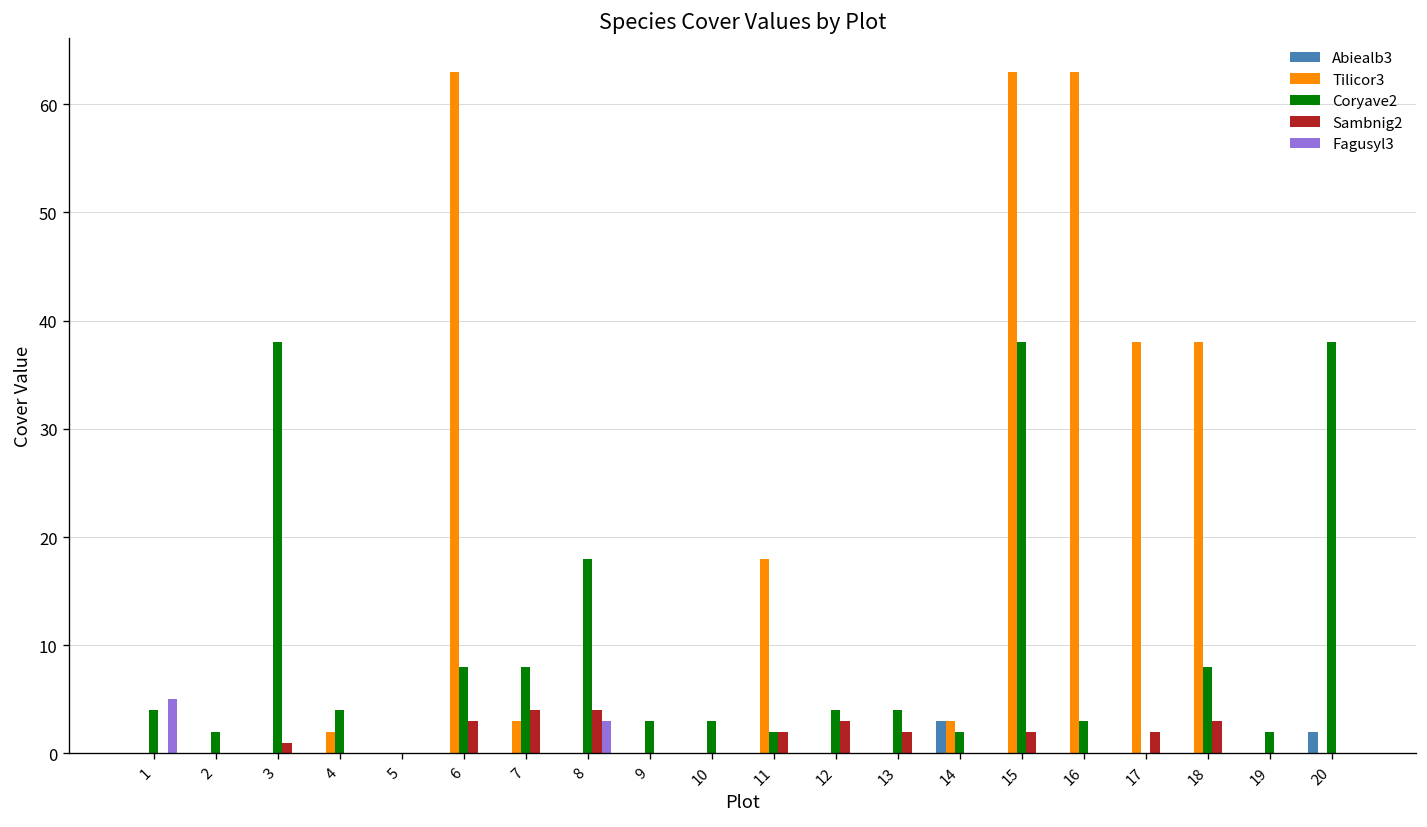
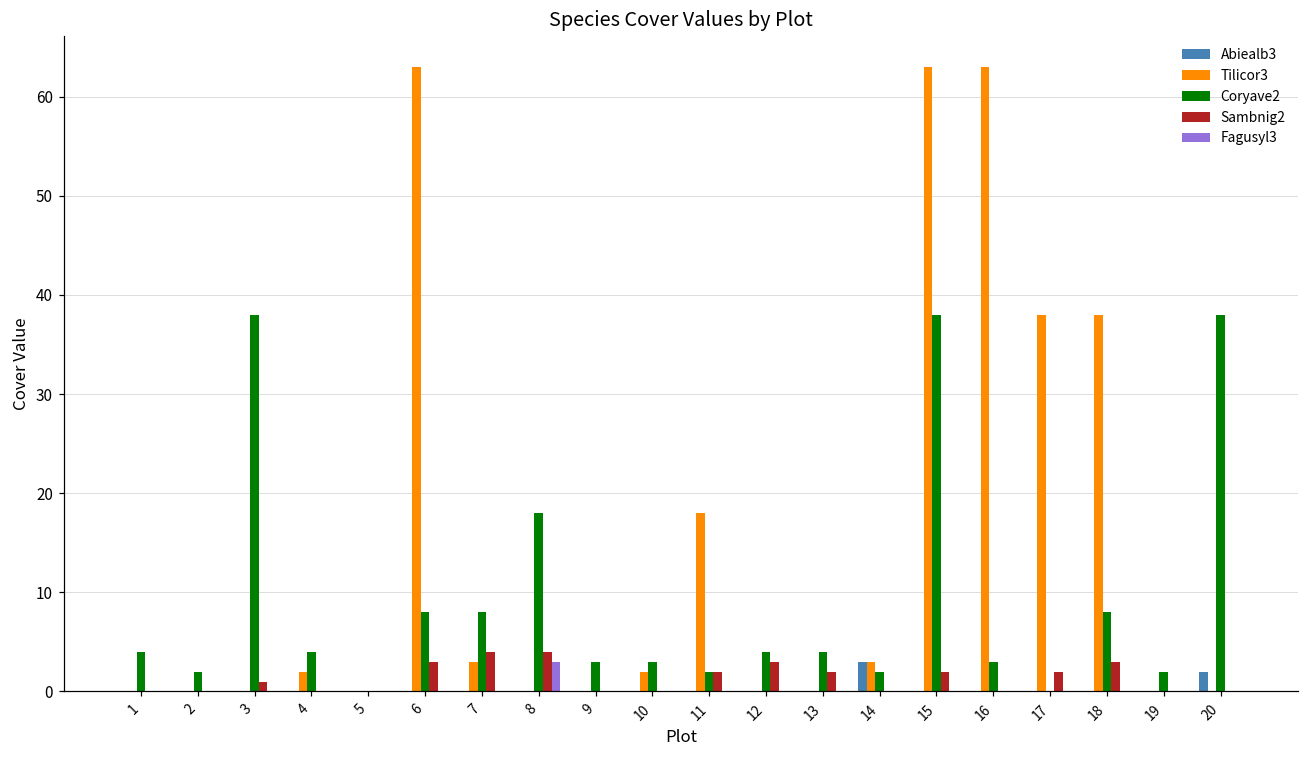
Fagusyl3, 1: 5 -> 0
Tilicor3, 10: 0 -> 2
